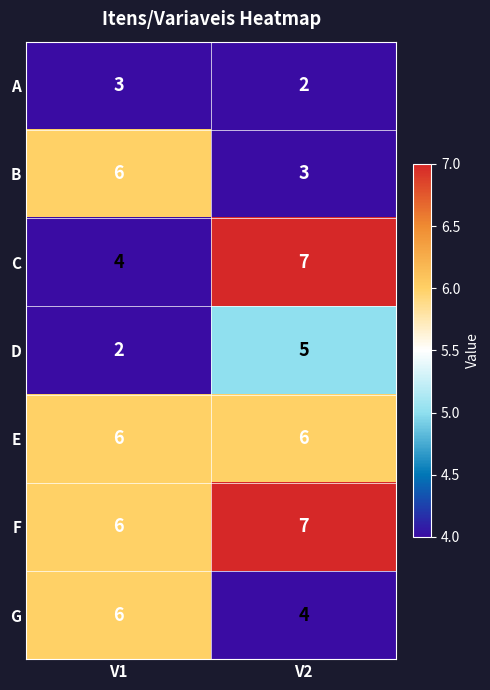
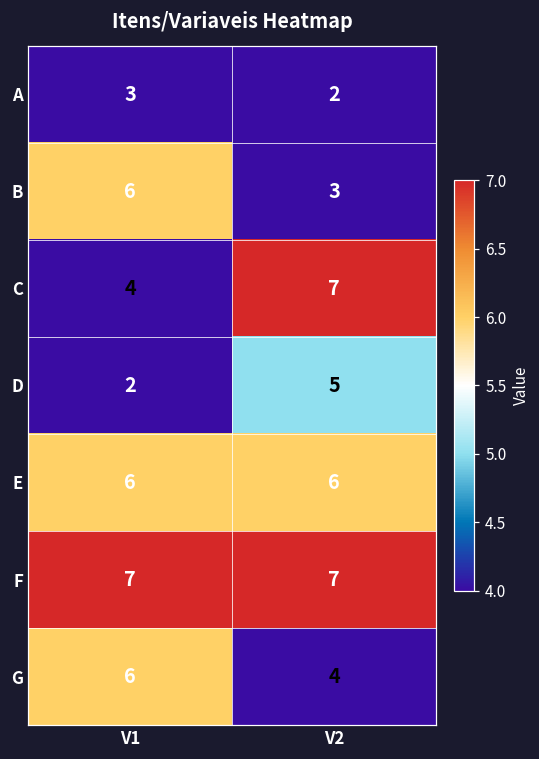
F, V1: 6 -> 7
